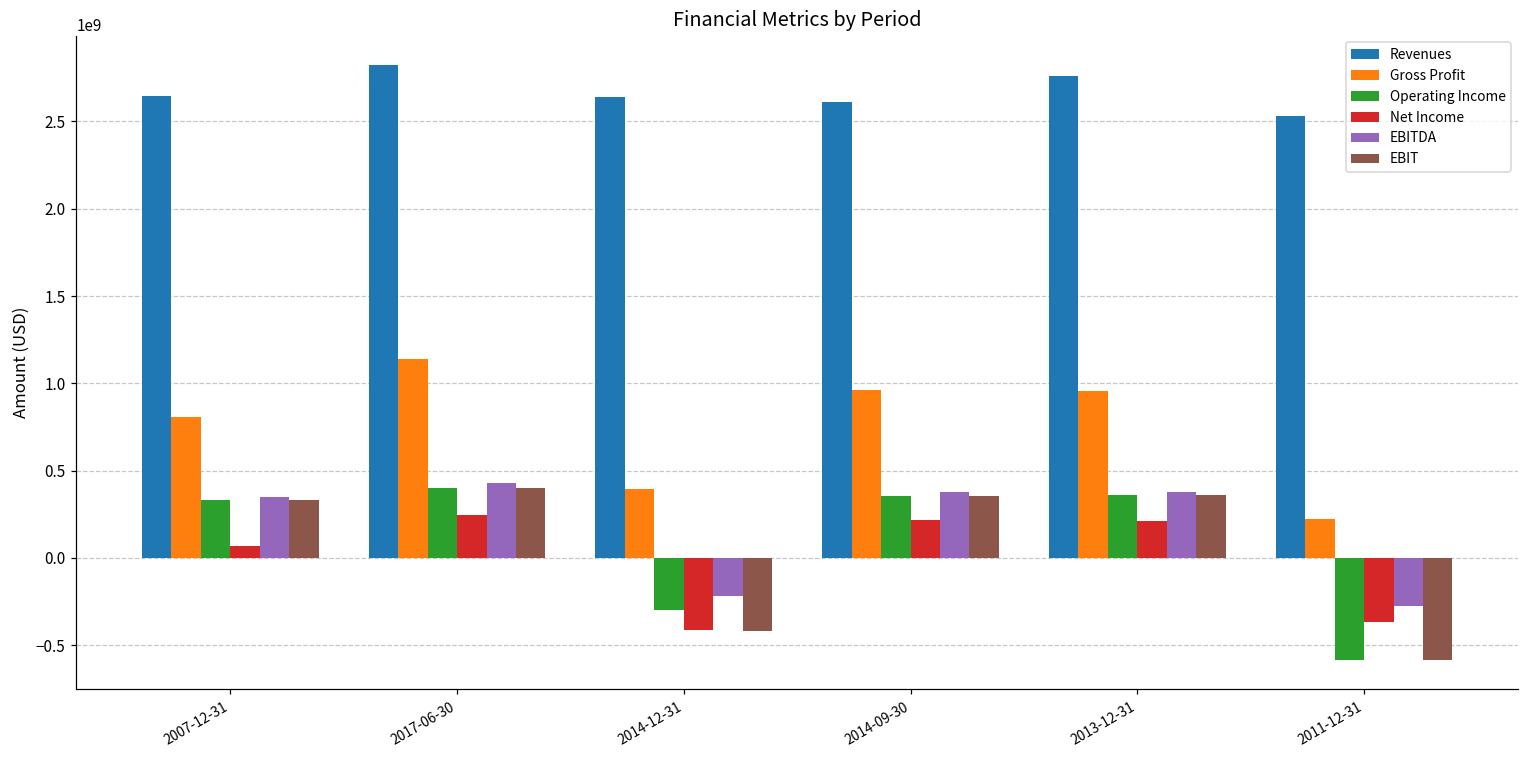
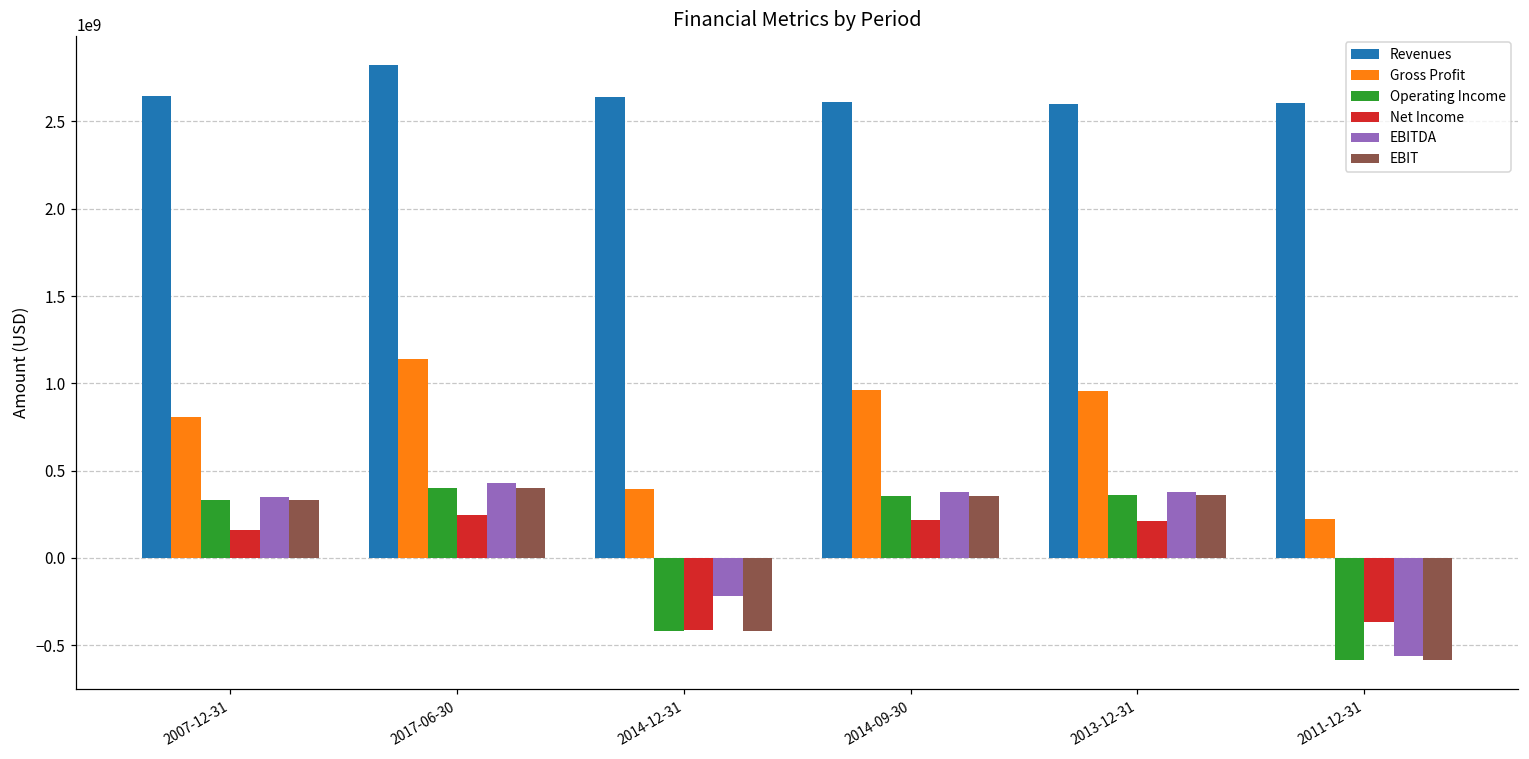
Net Income, 2007-12-31: 70000000 -> 160000000
Operating Income, 2014-12-31: -300000000 -> -420000000
Revenues, 2013-12-31: 2760000000 -> 2600000000
Revenues, 2011-12-31: 2530000000 -> 2600000000
EBITDA, 2011-12-31: -280000000 -> -560000000
